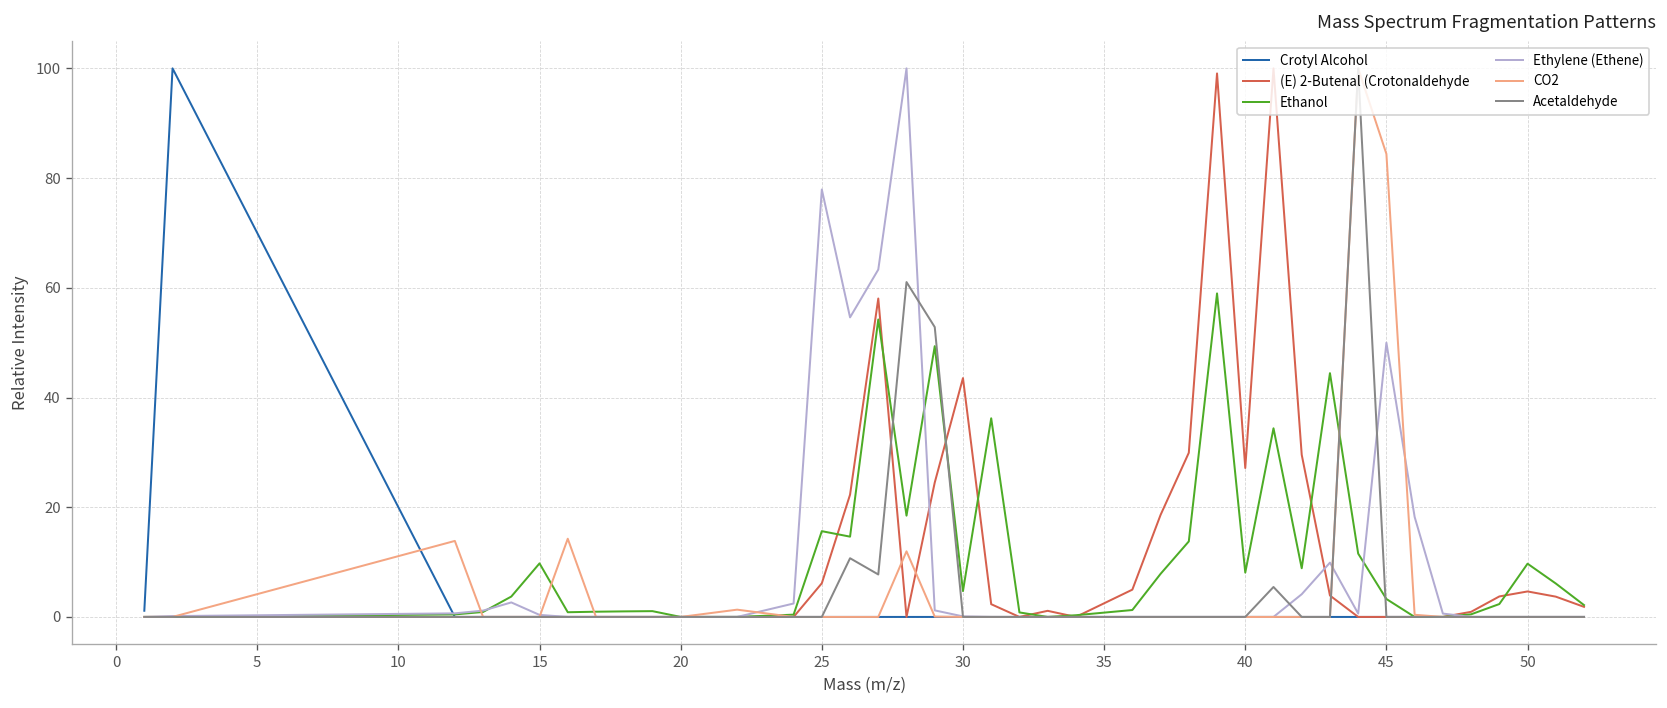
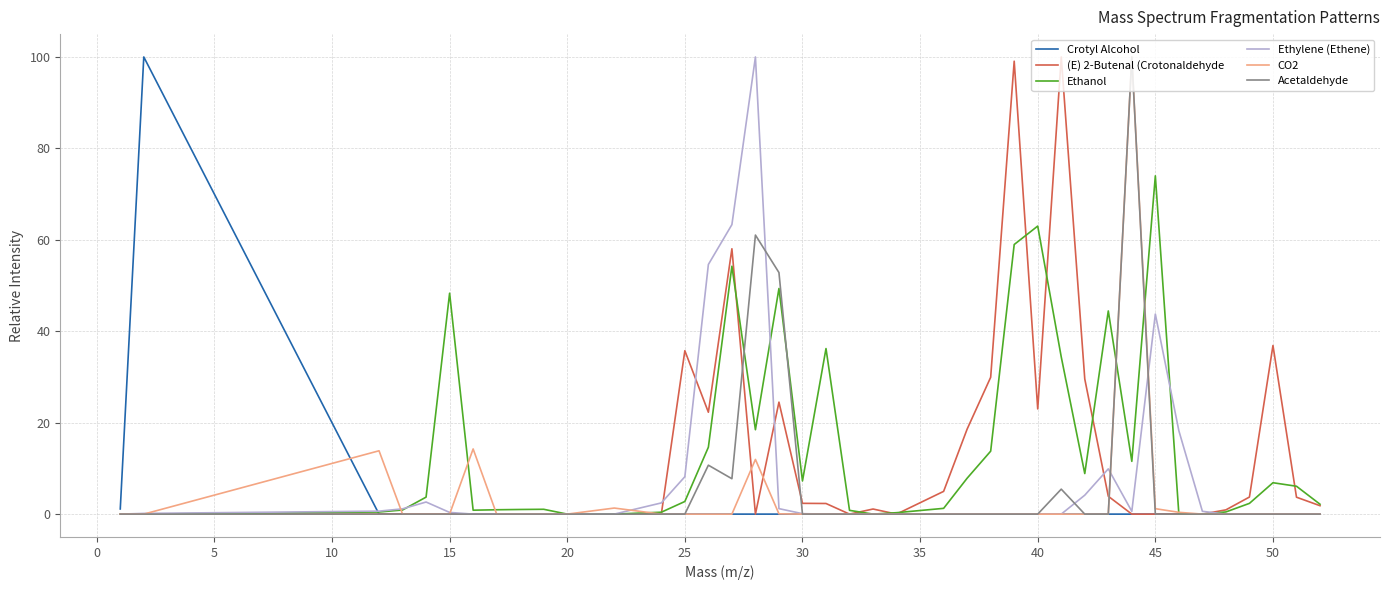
Ethanol, 15: 10 -> 48
(E) 2-Butenal (Crotonaldehyde, 25: 6 -> 36
Ethanol, 25: 16 -> 3
Ethylene (Ethene), 25: 78 -> 8
(E) 2-Butenal (Crotonaldehyde, 30: 44 -> 2
Ethanol, 30: 5 -> 7
(E) 2-Butenal (Crotonaldehyde, 40: 27 -> 23
Ethanol, 40: 8 -> 63
Ethanol, 45: 3 -> 74
Ethylene (Ethene), 45: 50 -> 44
CO2, 45: 84 -> 1
(E) 2-Butenal (Crotonaldehyde, 50: 5 -> 37
Ethanol, 50: 10 -> 7
